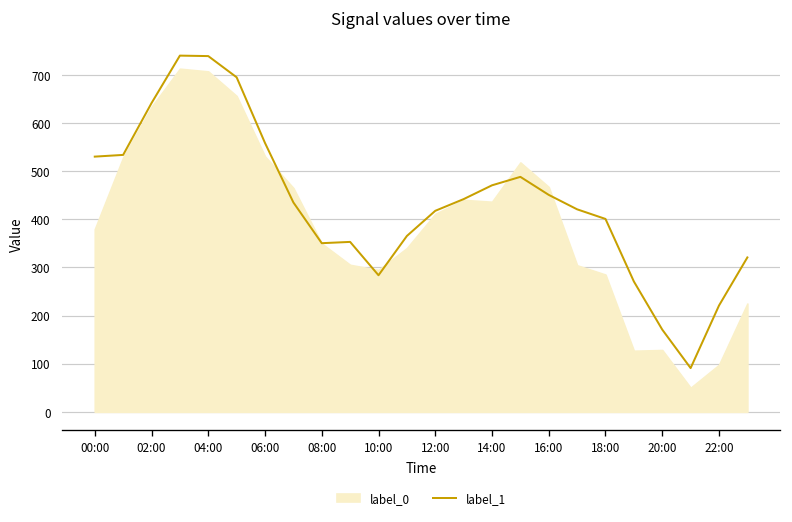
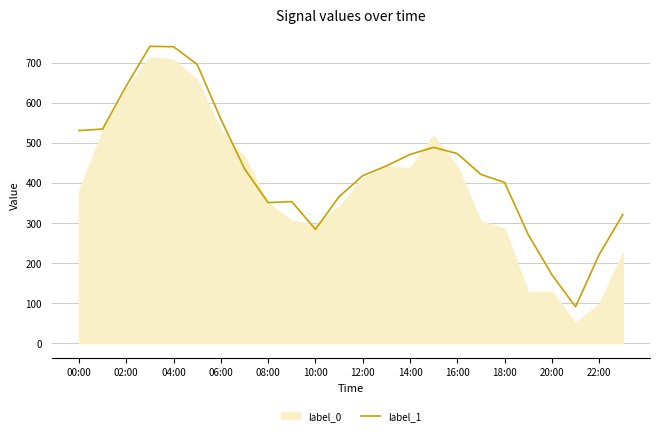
label_1, 16:00: 450 -> 470
label_0, 16:00: 470 -> 440
